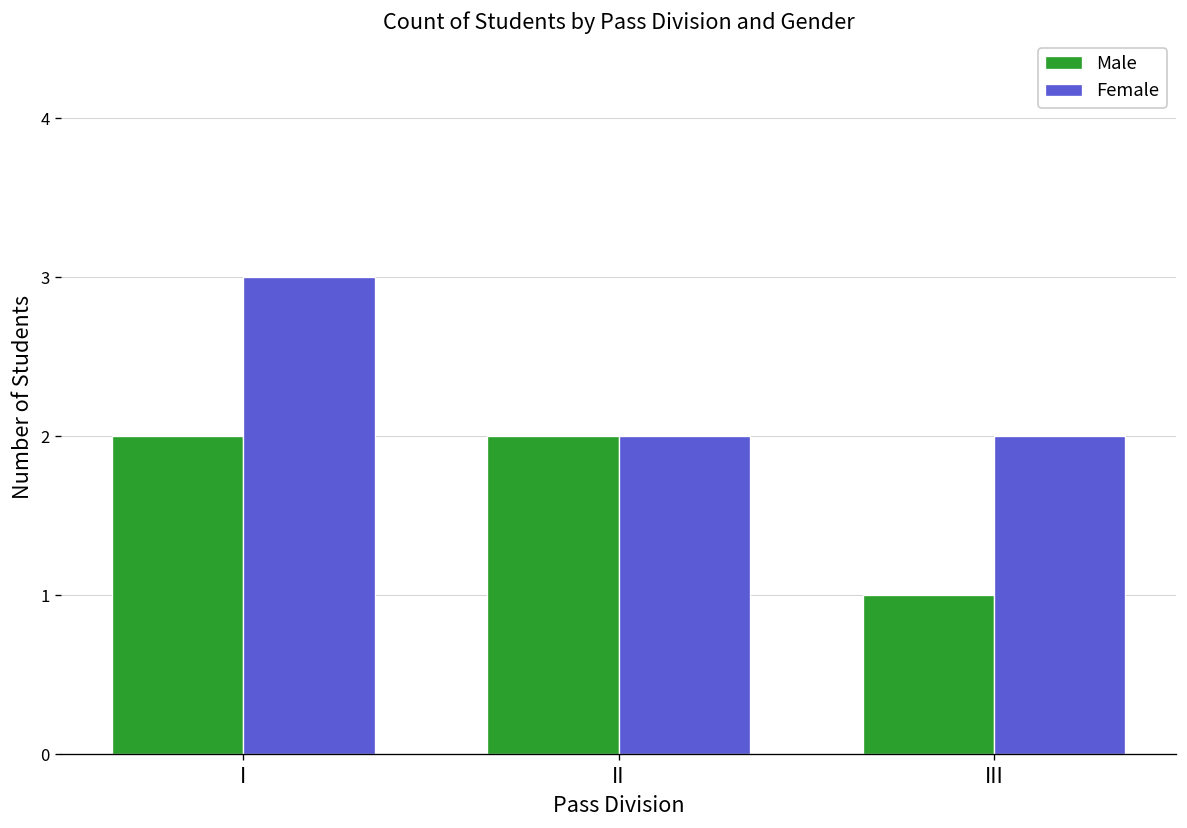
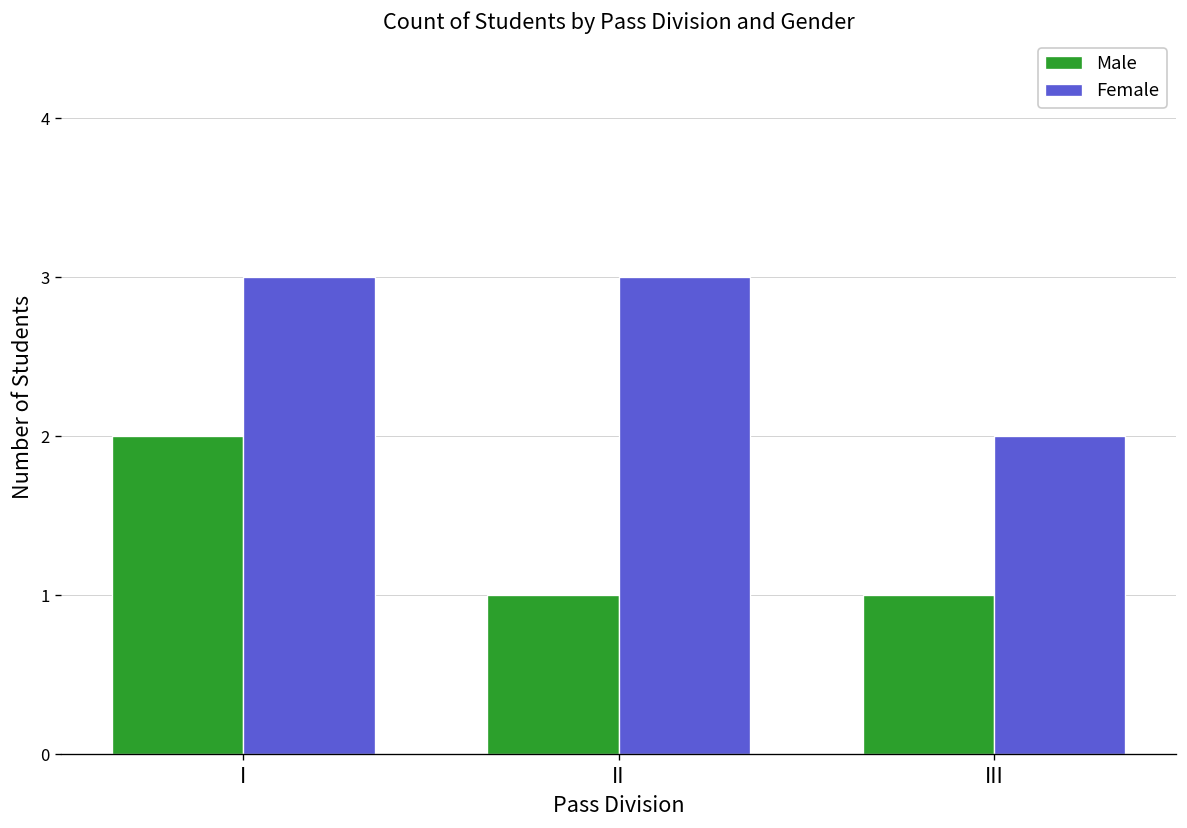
Male, II: 2 -> 1
Female, II: 2 -> 3
